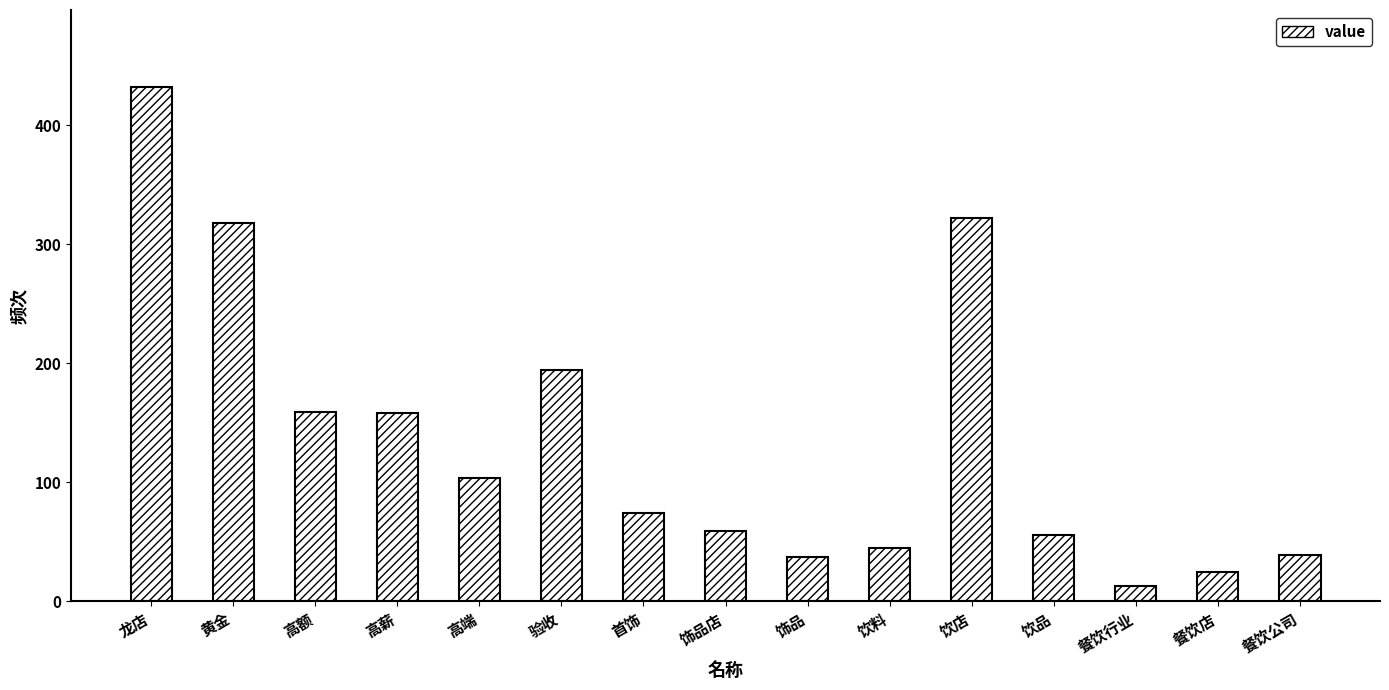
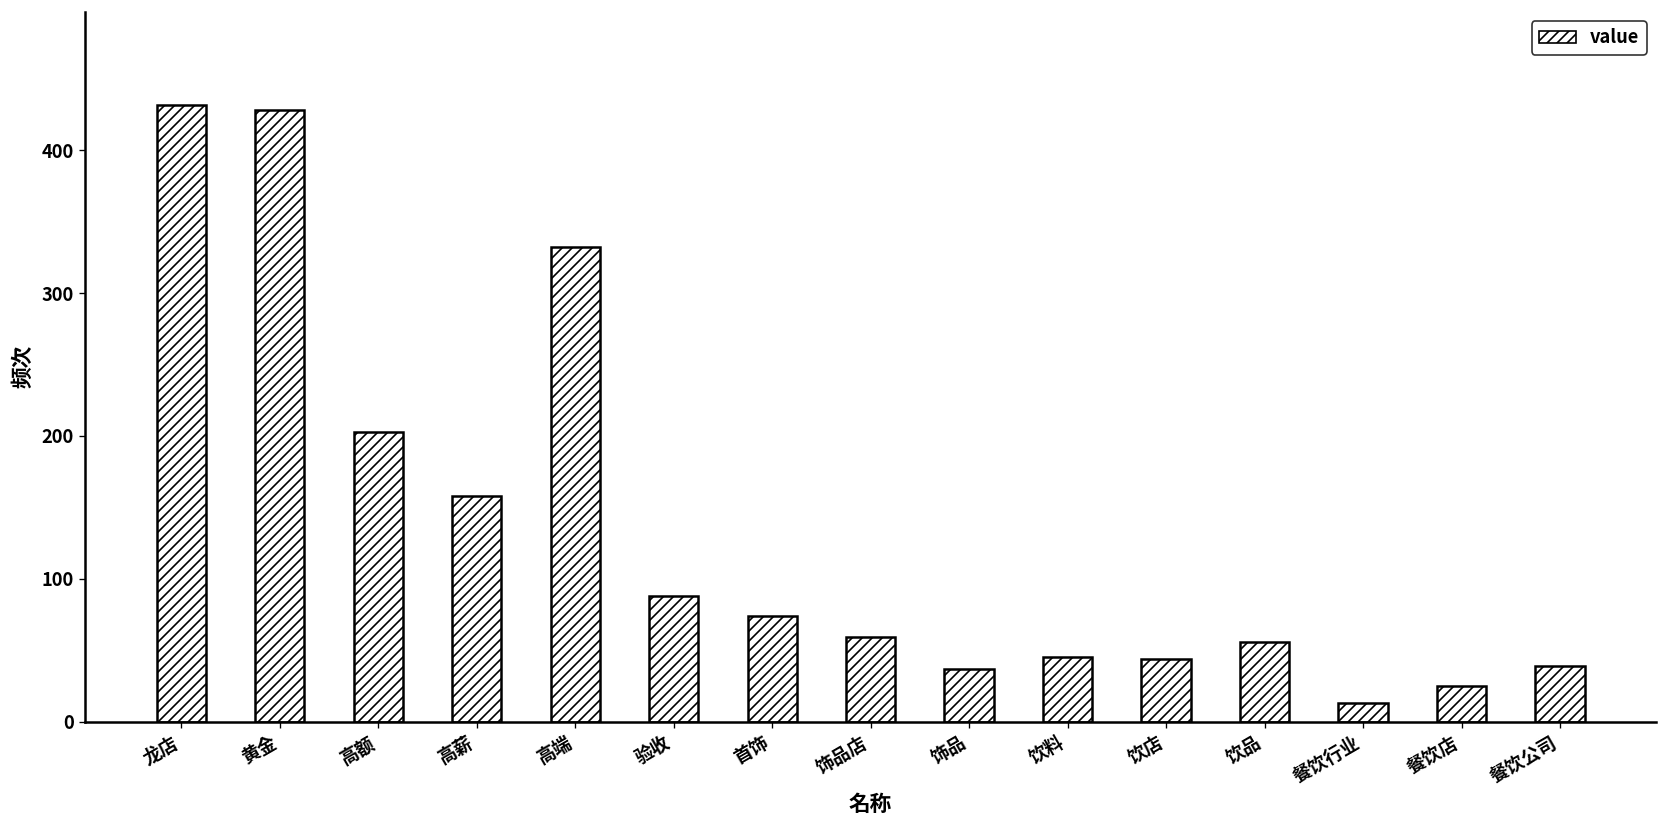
黄金: 318 -> 428
高额: 159 -> 203
高端: 104 -> 332
验收: 194 -> 88
饮店: 322 -> 44
